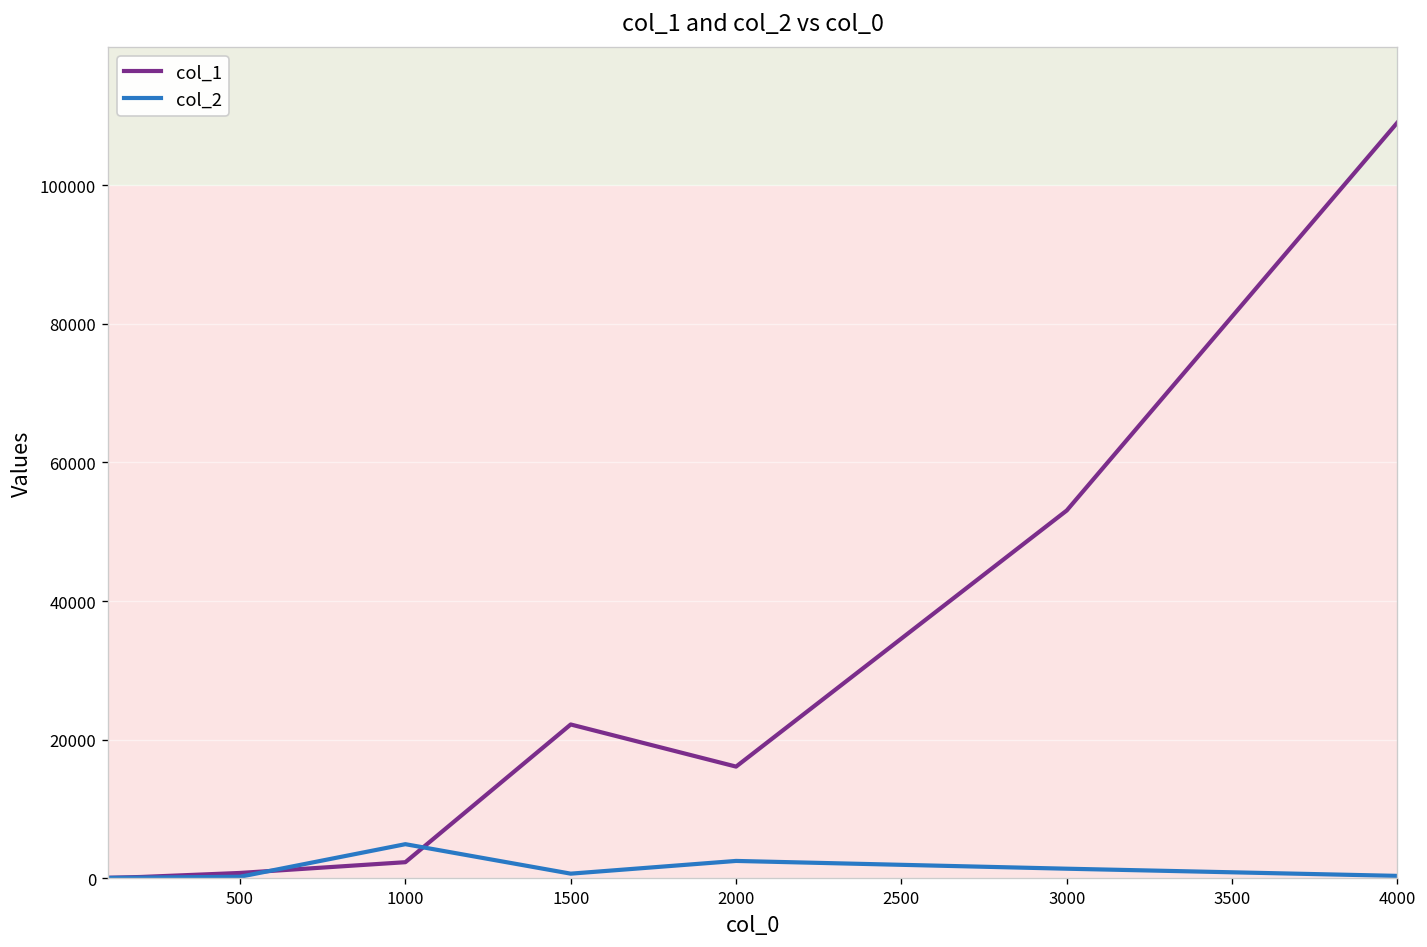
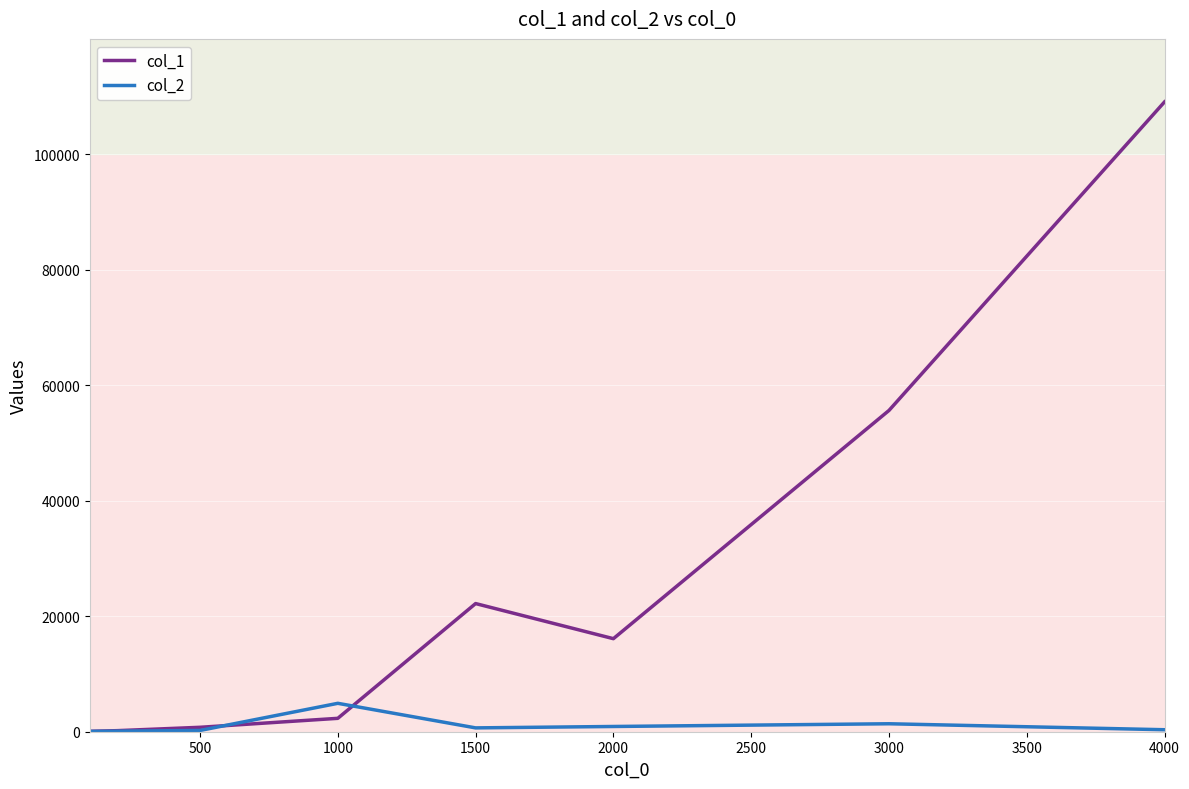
col_2, 2000: 3000 -> 1000
col_1, 3000: 53000 -> 56000
